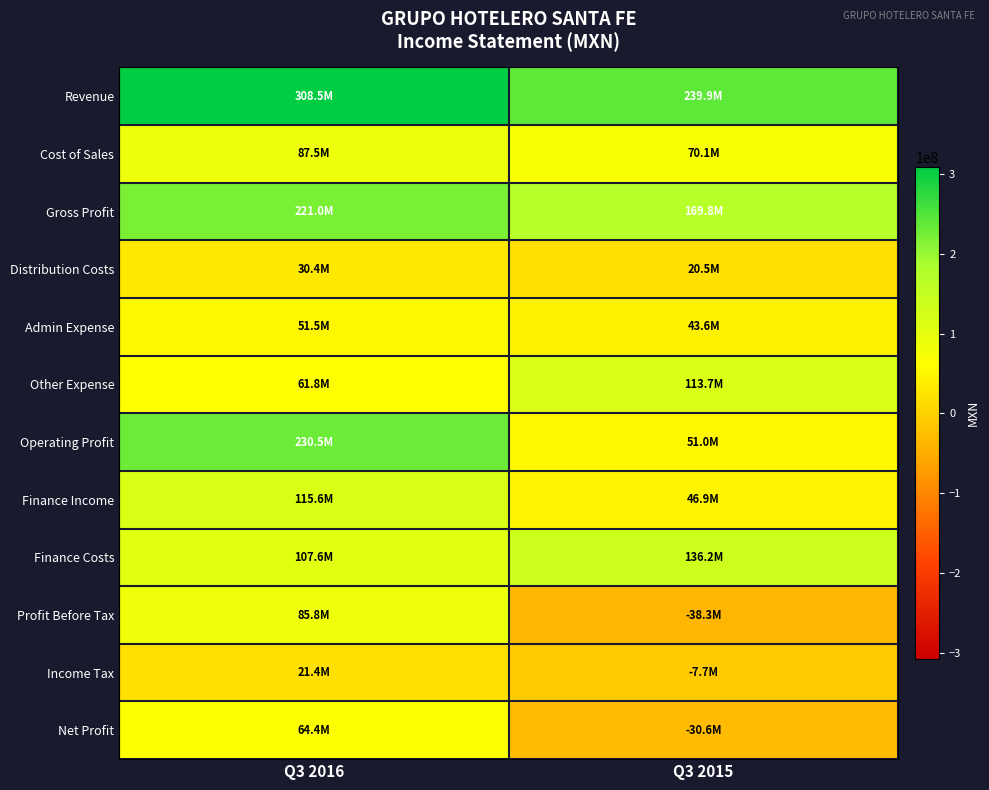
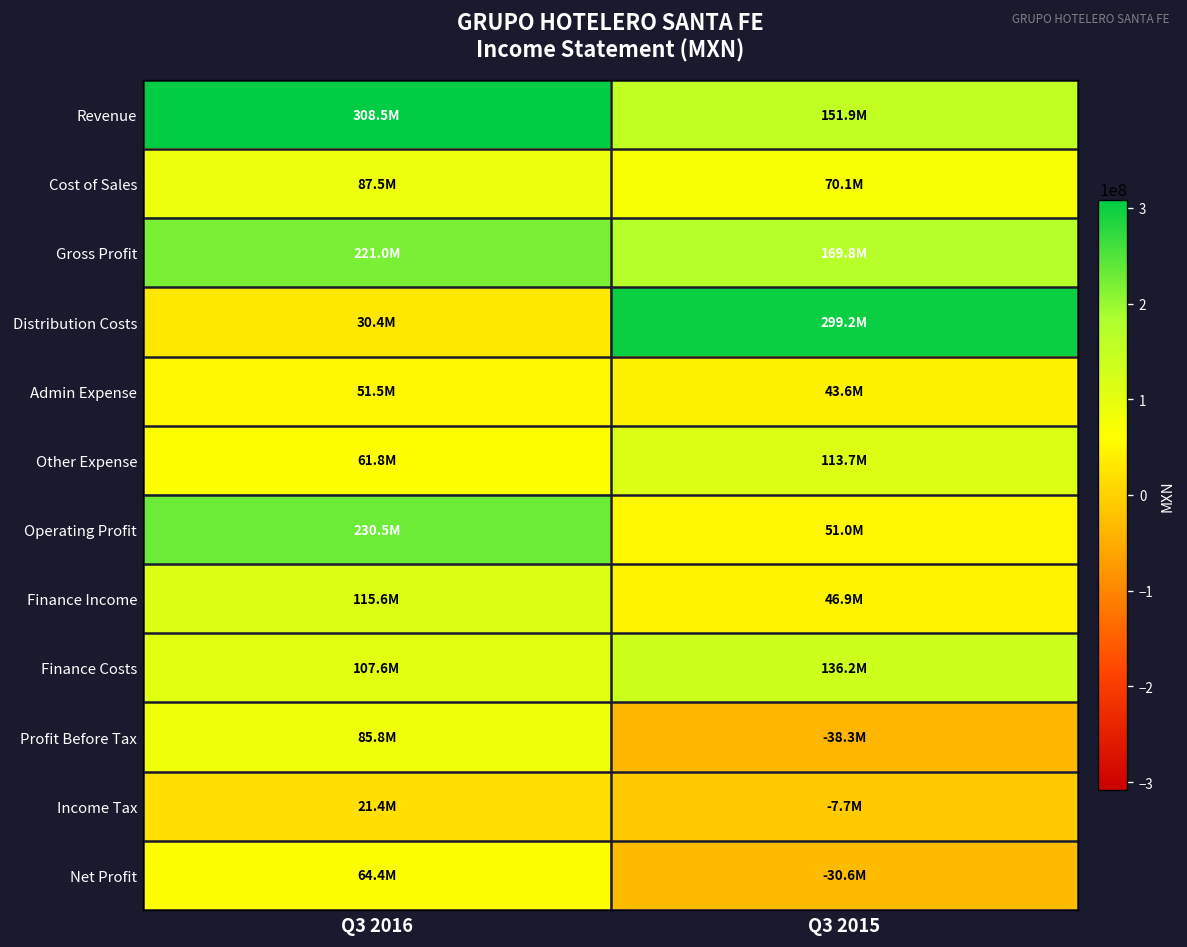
Revenue, Q3 2015: 239.9M -> 151.9M
Distribution Costs, Q3 2015: 20.5M -> 299.2M
